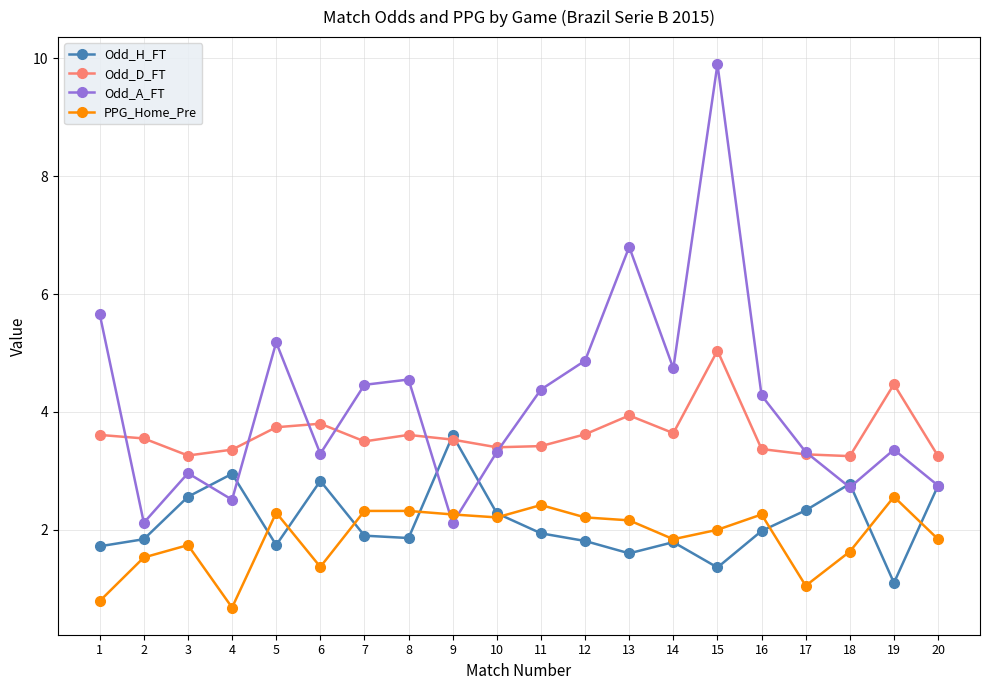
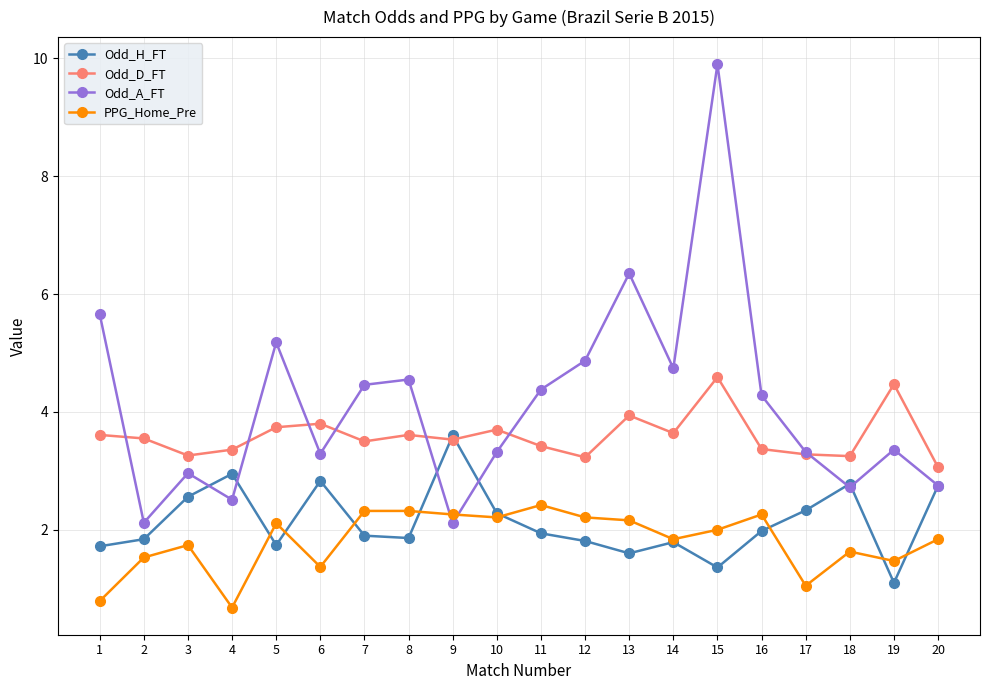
PPG_Home_Pre, 5: 2.3 -> 2.1
Odd_D_FT, 10: 3.4 -> 3.7
Odd_D_FT, 12: 3.6 -> 3.2
Odd_A_FT, 13: 6.8 -> 6.4
Odd_D_FT, 15: 5.0 -> 4.6
PPG_Home_Pre, 19: 2.6 -> 1.5
Odd_D_FT, 20: 3.3 -> 3.1
